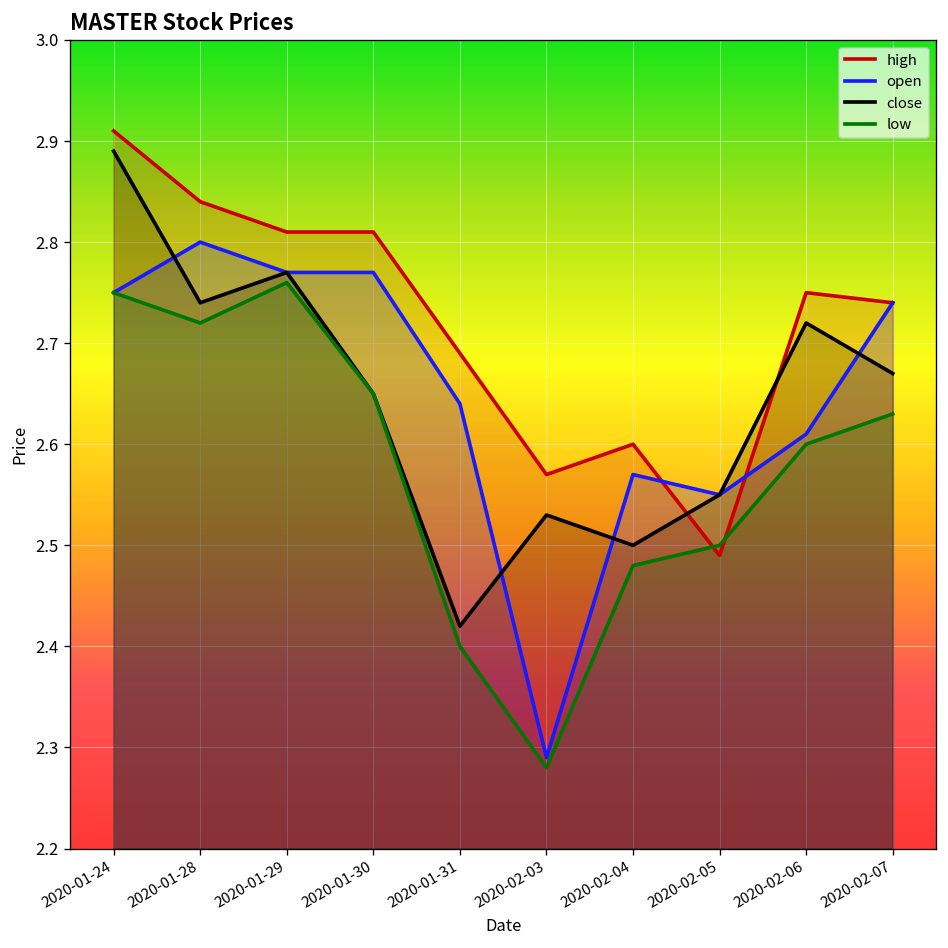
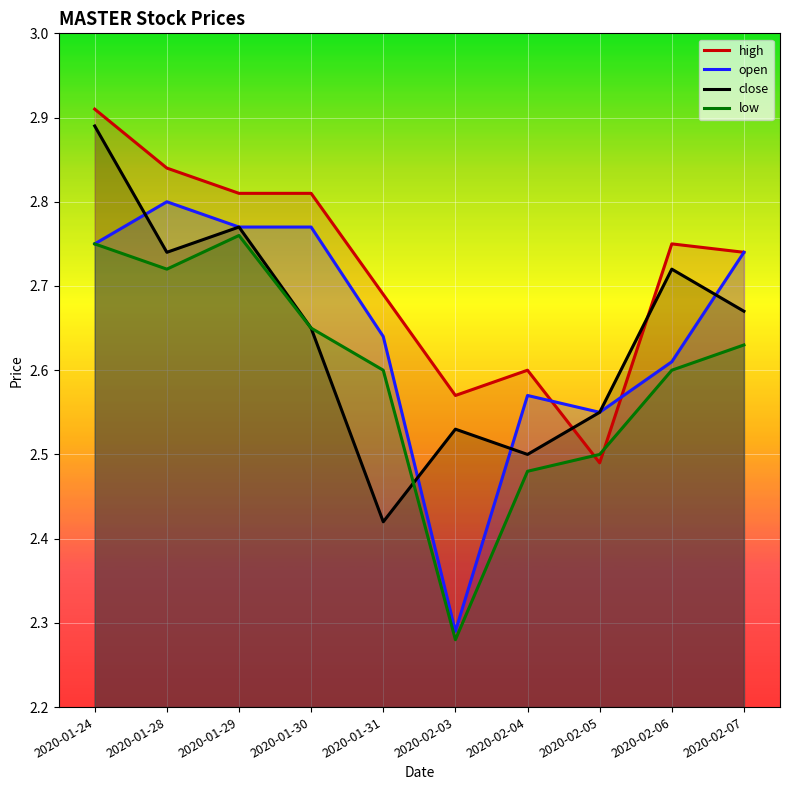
low, 2020-01-31: 2.4 -> 2.6
